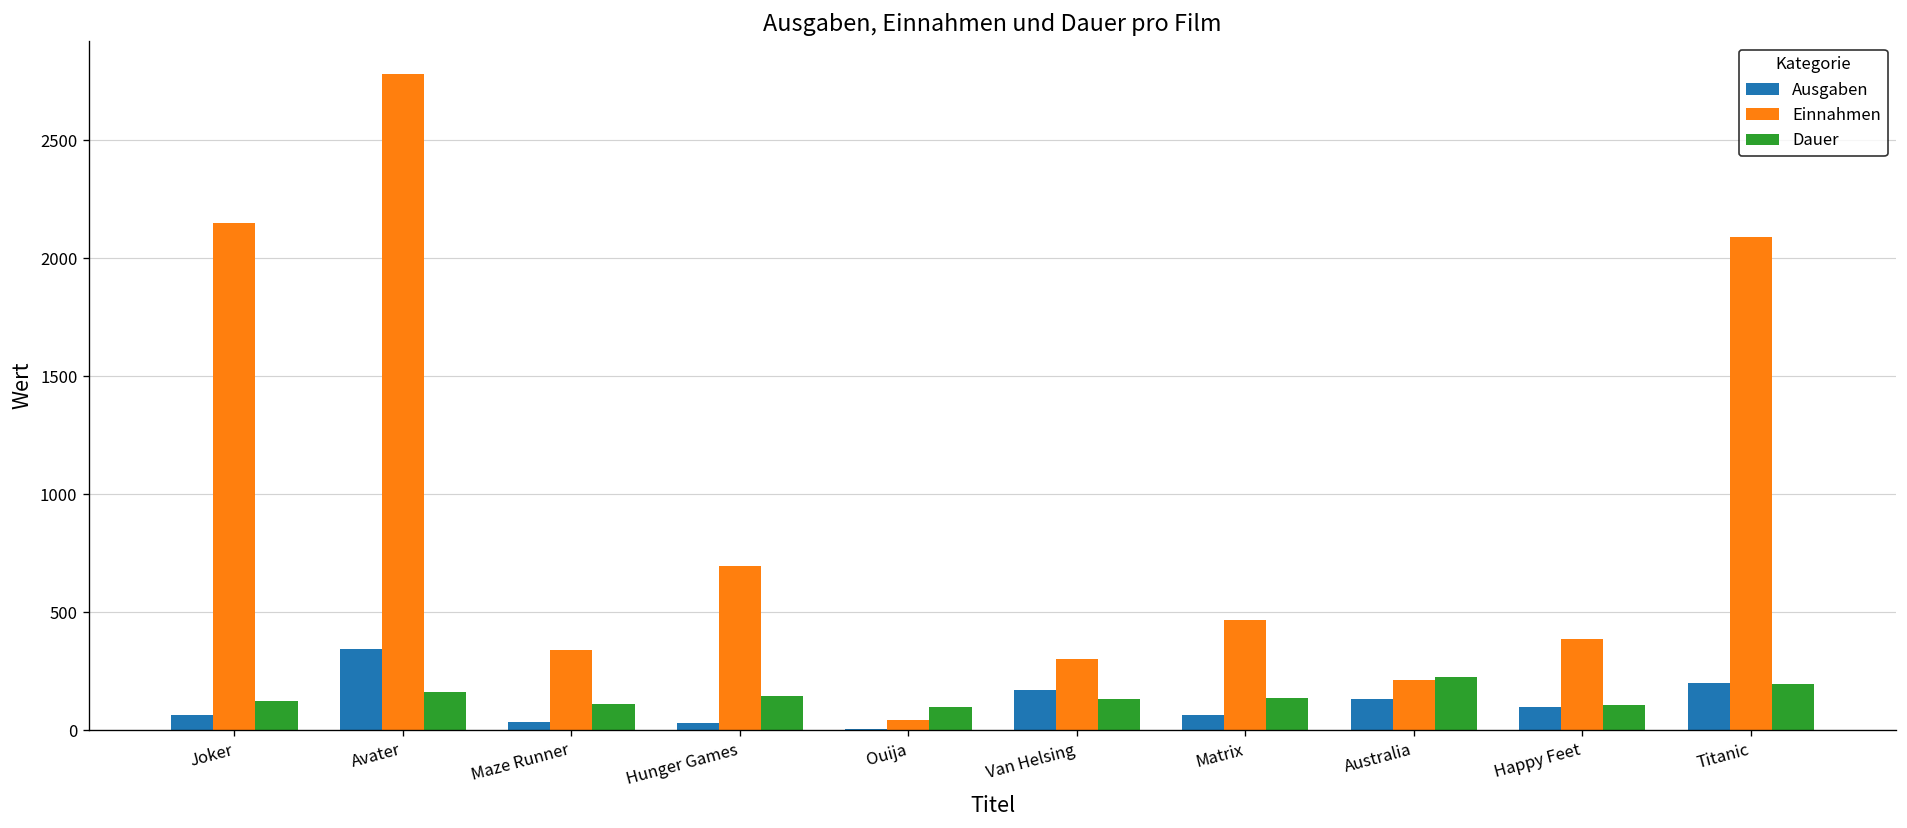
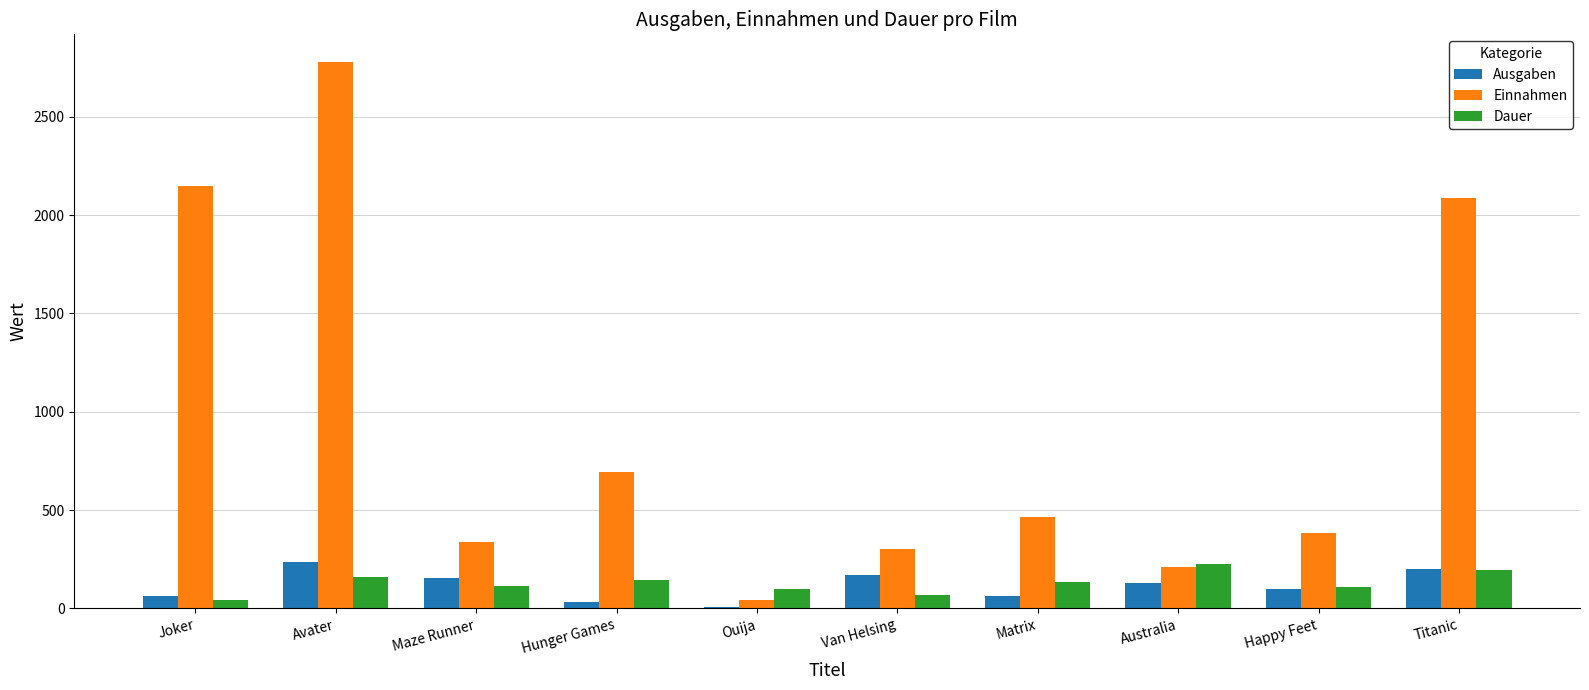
Dauer, Joker: 120 -> 40
Ausgaben, Avater: 340 -> 240
Ausgaben, Maze Runner: 30 -> 150
Dauer, Van Helsing: 130 -> 70
